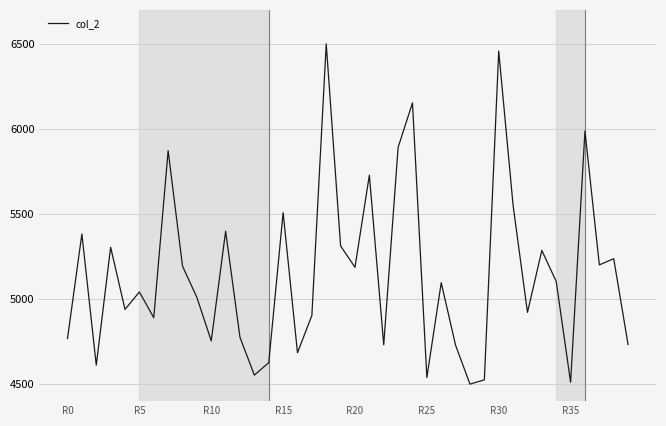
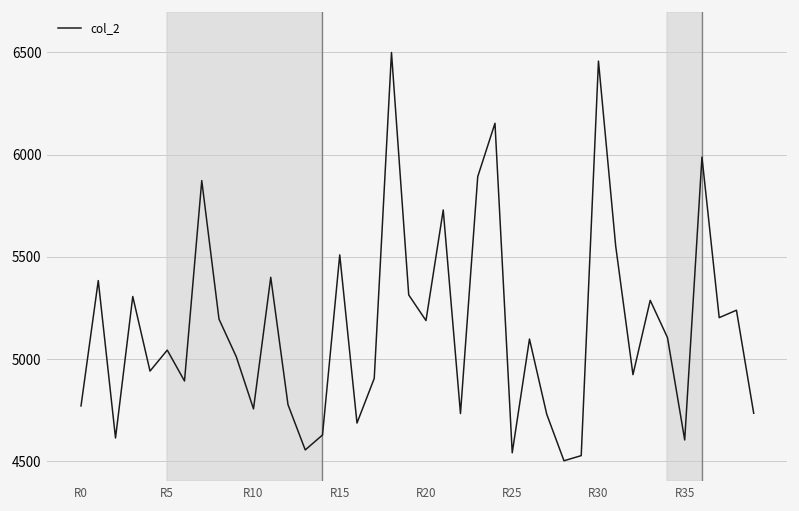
R35: 4510 -> 4600
